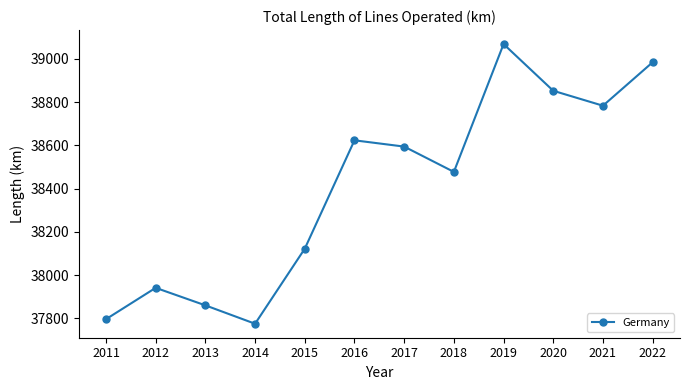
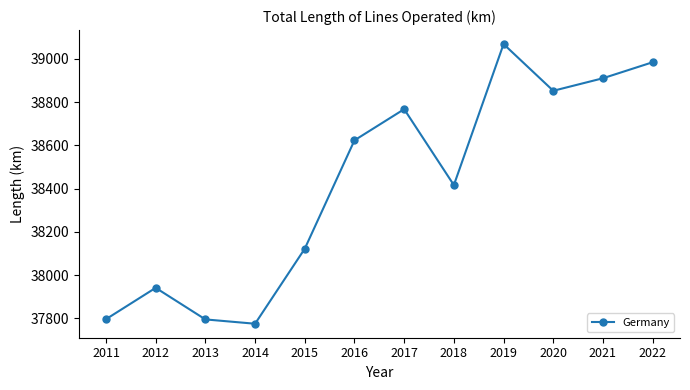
2013: 37860 -> 37800
2017: 38590 -> 38770
2018: 38480 -> 38420
2021: 38780 -> 38910
